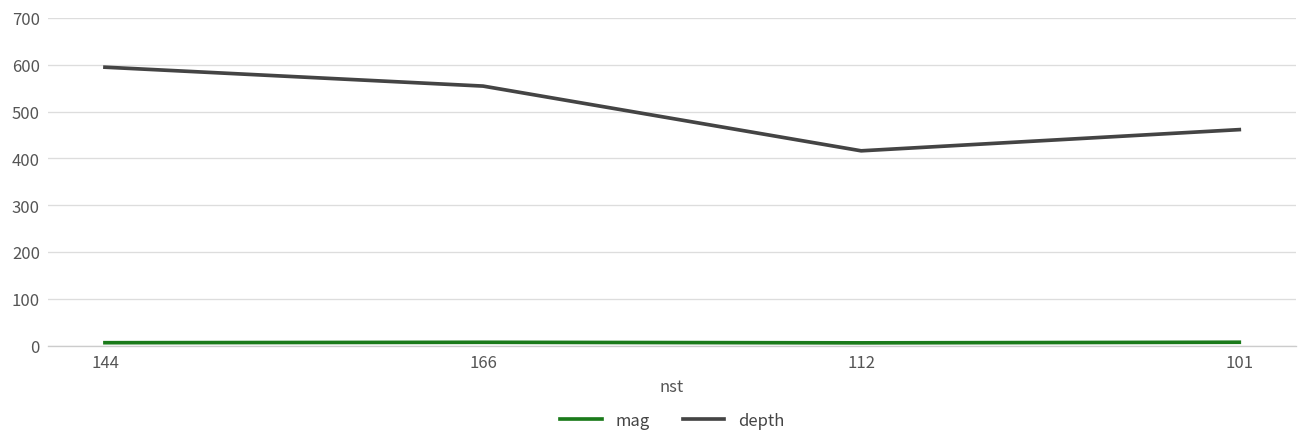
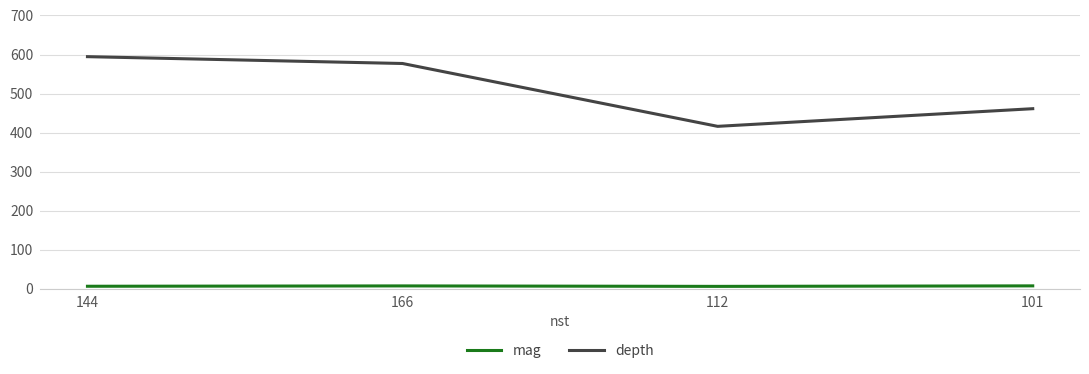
depth, 166: 550 -> 580
